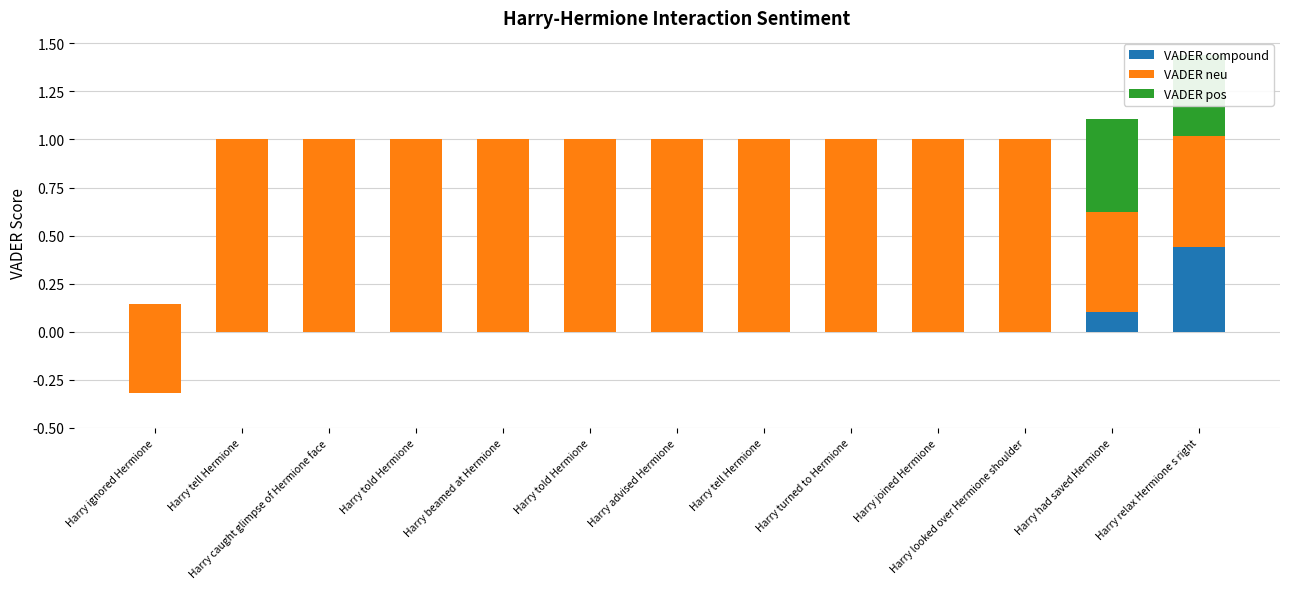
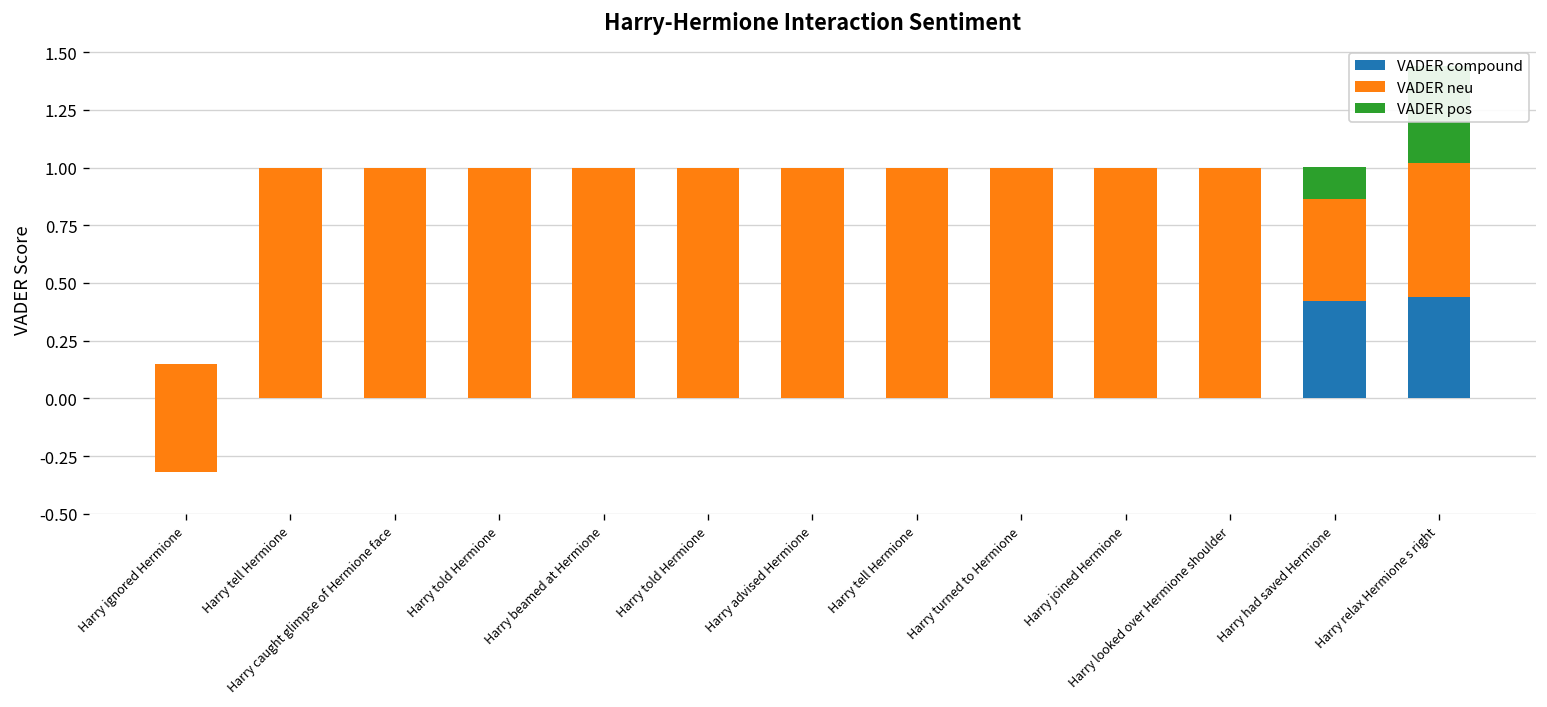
VADER compound, Harry had saved Hermione: 0.11 -> 0.42
VADER neu, Harry had saved Hermione: 0.52 -> 0.44
VADER pos, Harry had saved Hermione: 0.48 -> 0.14
